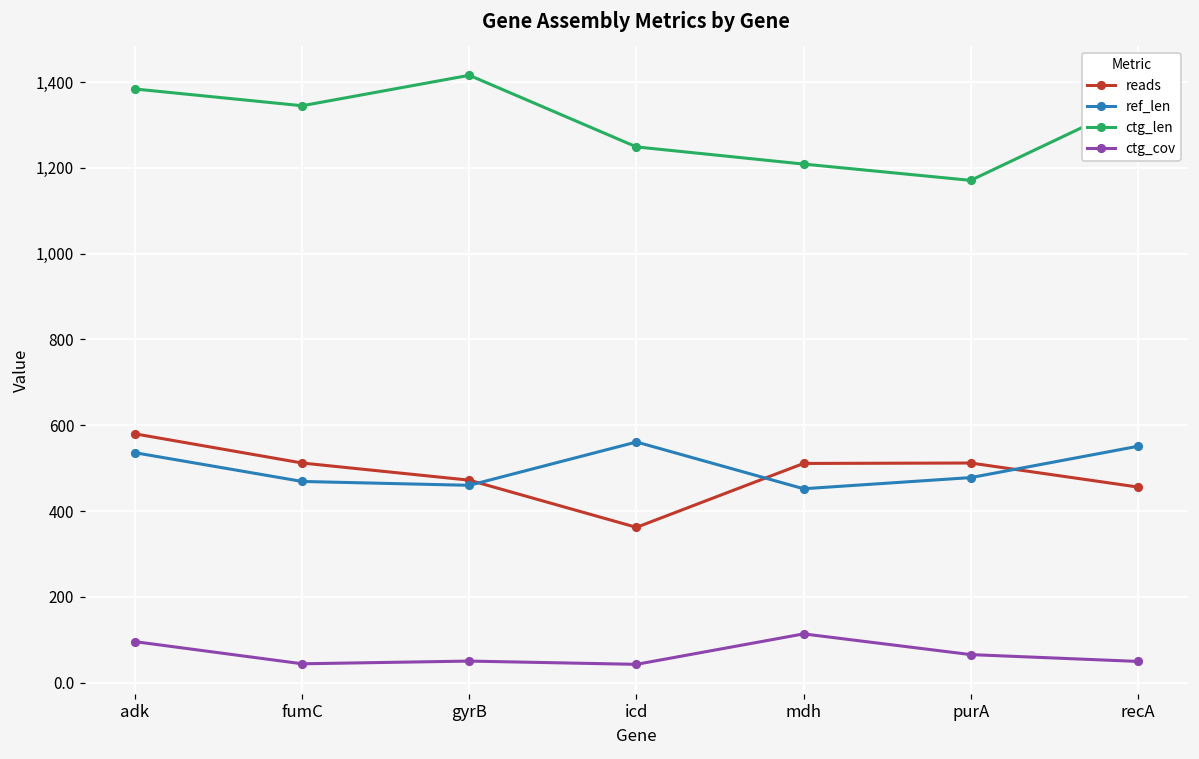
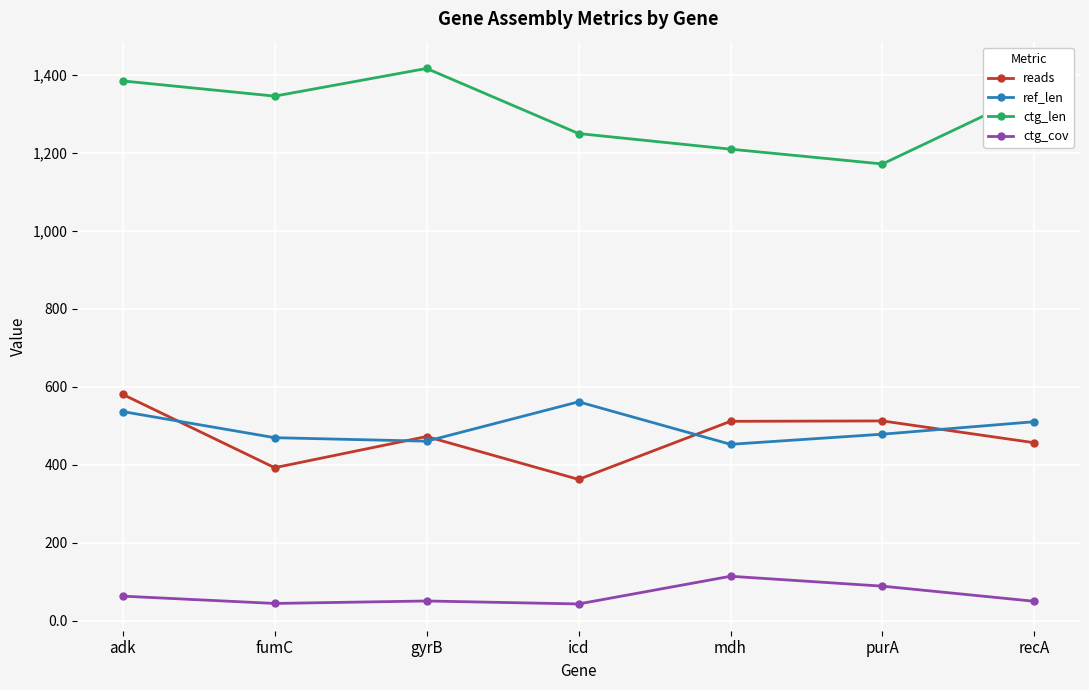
ctg_cov, adk: 100 -> 60
reads, fumC: 510 -> 390
ctg_cov, purA: 70 -> 90
ref_len, recA: 550 -> 510
